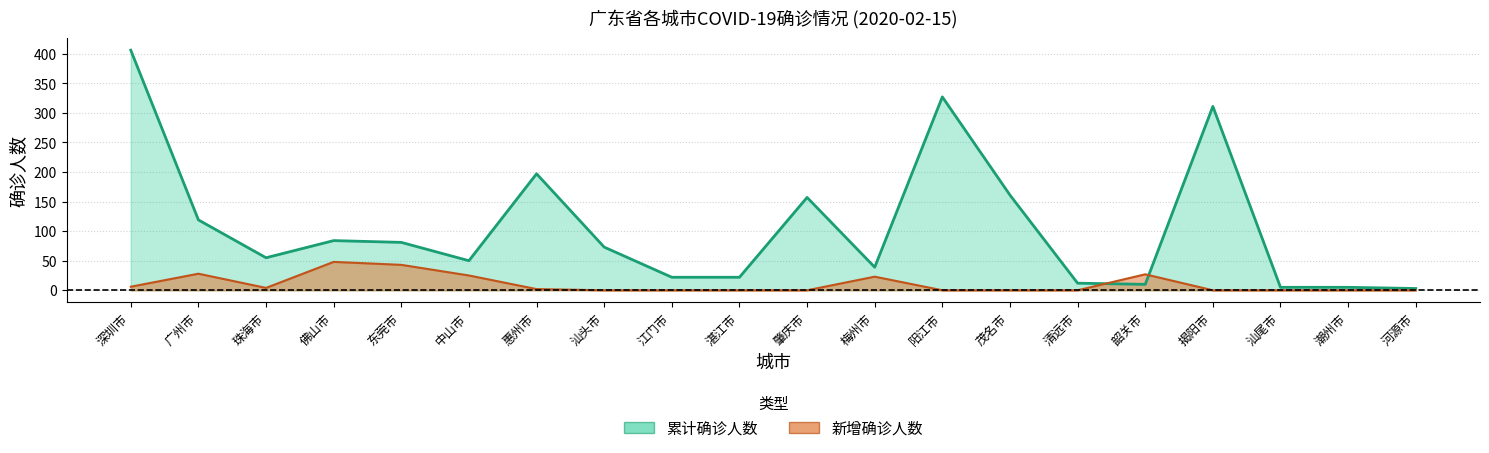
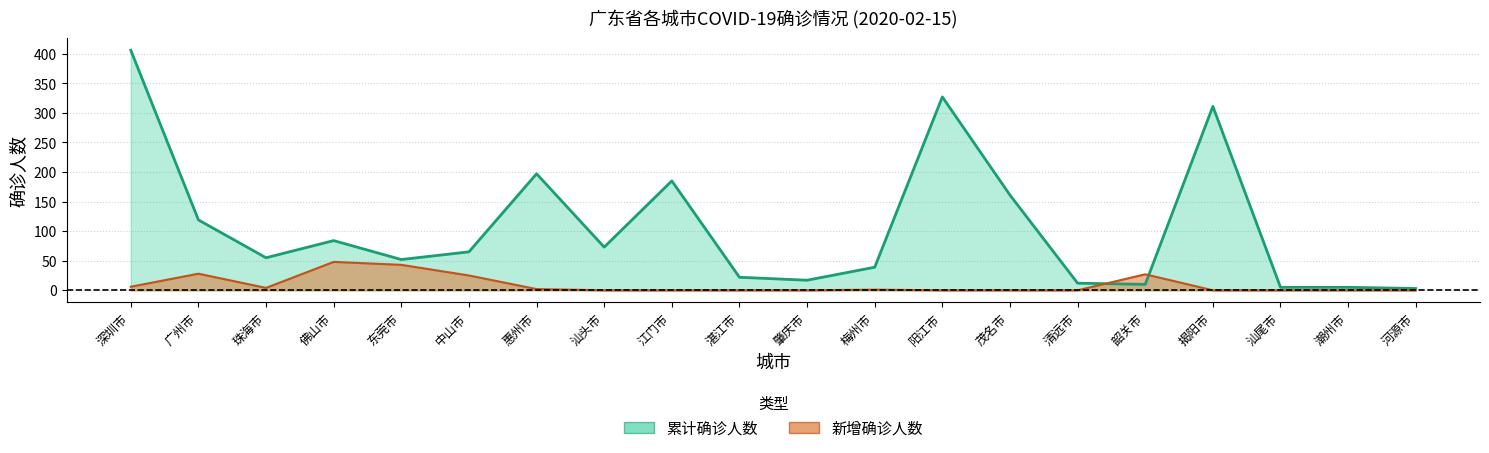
累计确诊人数, 东莞市: 80 -> 50
累计确诊人数, 中山市: 50 -> 70
累计确诊人数, 江门市: 20 -> 190
累计确诊人数, 肇庆市: 160 -> 20
新增确诊人数, 梅州市: 20 -> 0
